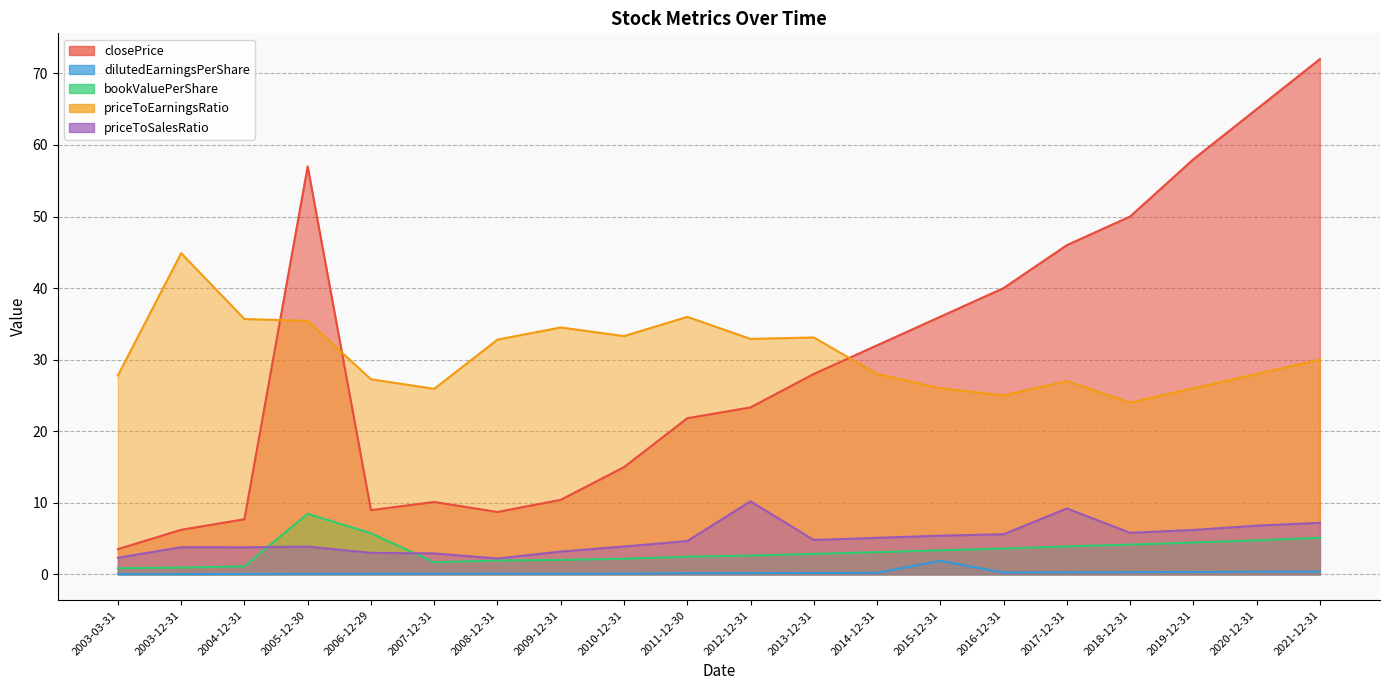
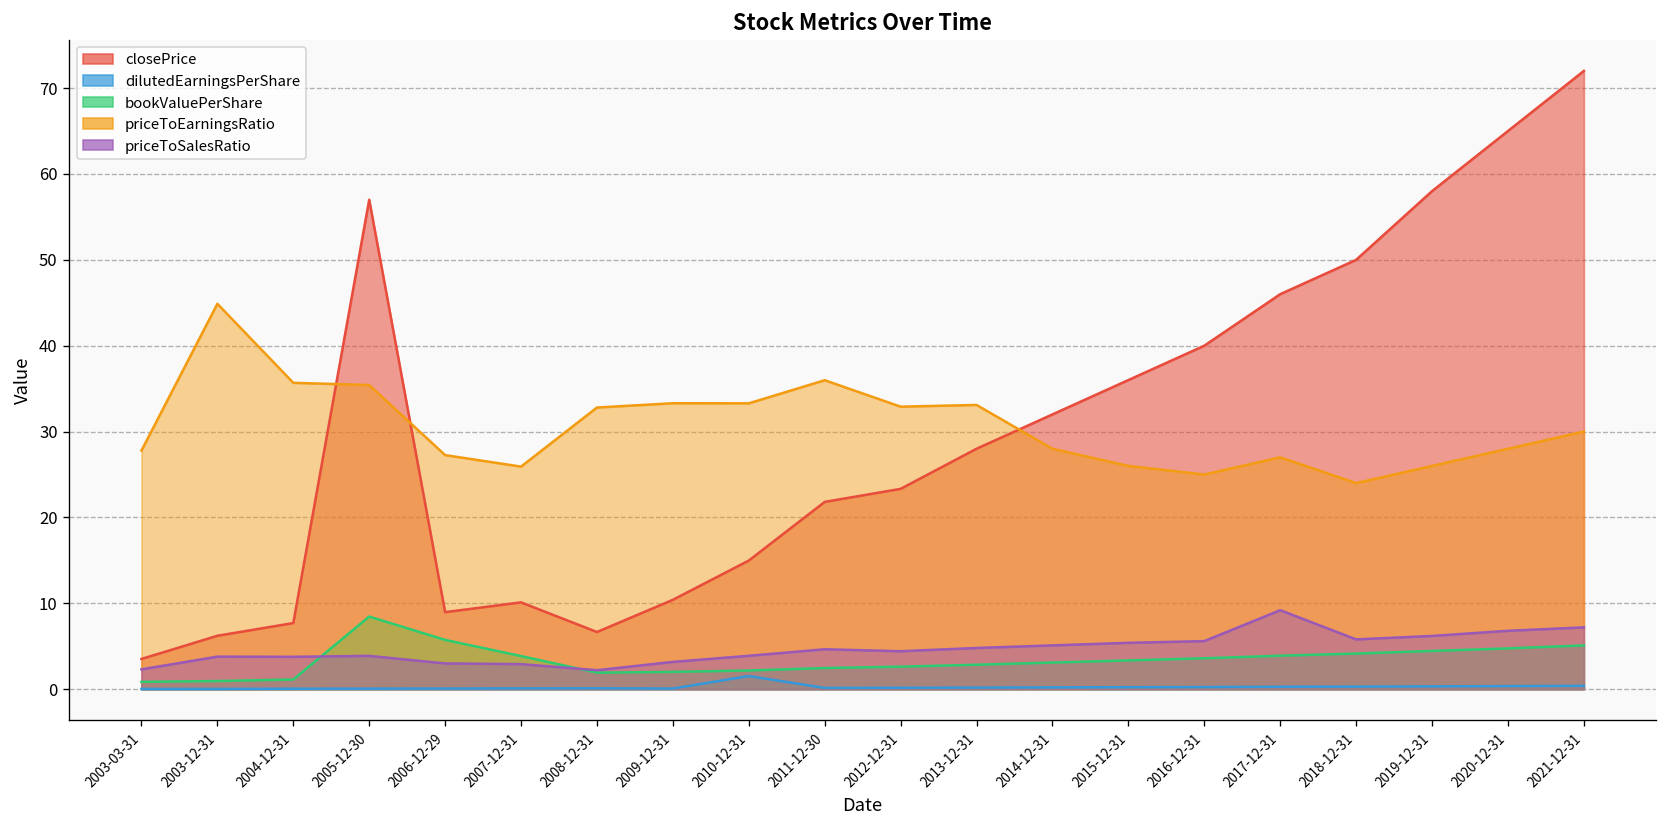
bookValuePerShare, 2007-12-31: 2 -> 4
closePrice, 2008-12-31: 9 -> 7
priceToEarningsRatio, 2009-12-31: 35 -> 33
dilutedEarningsPerShare, 2010-12-31: 0 -> 2
priceToSalesRatio, 2012-12-31: 10 -> 4
dilutedEarningsPerShare, 2015-12-31: 2 -> 0
